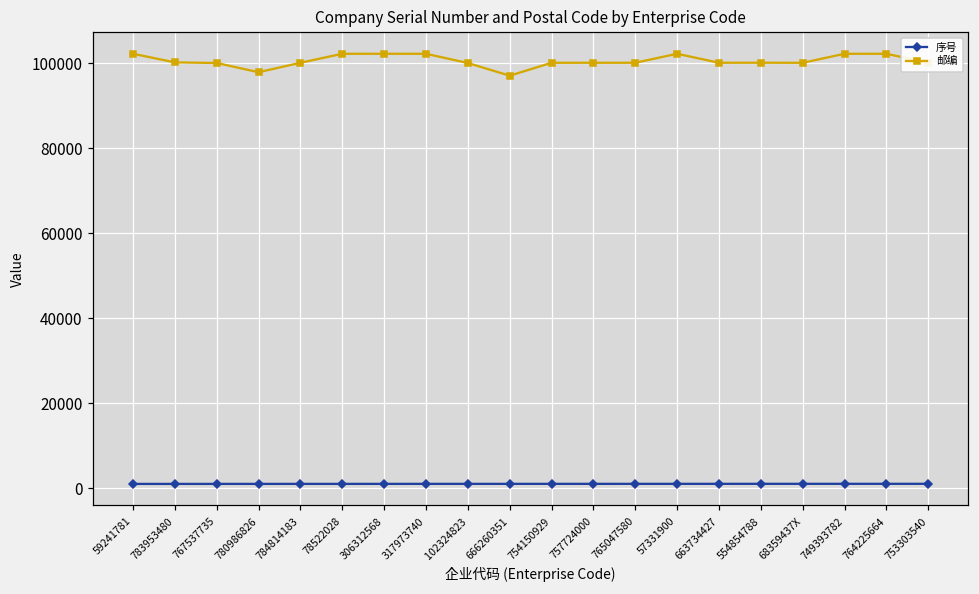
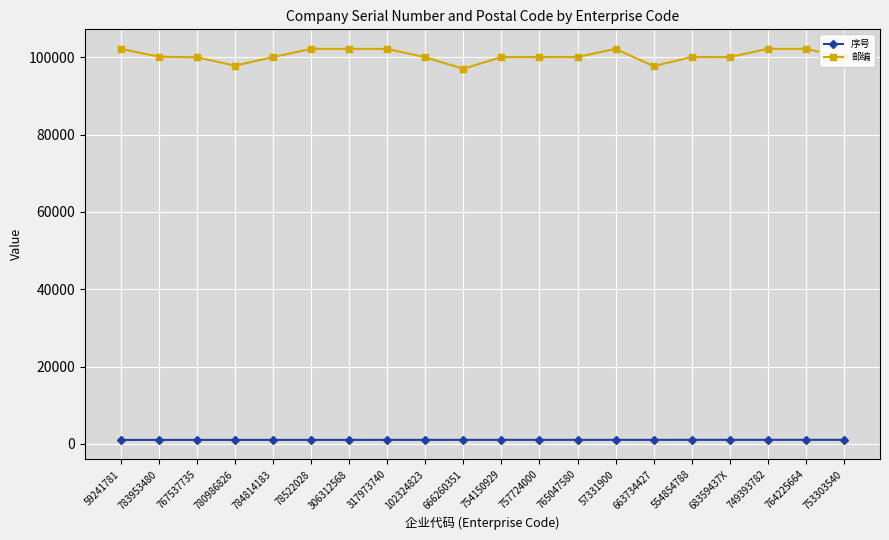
邮编, 663734427: 100000 -> 98000
